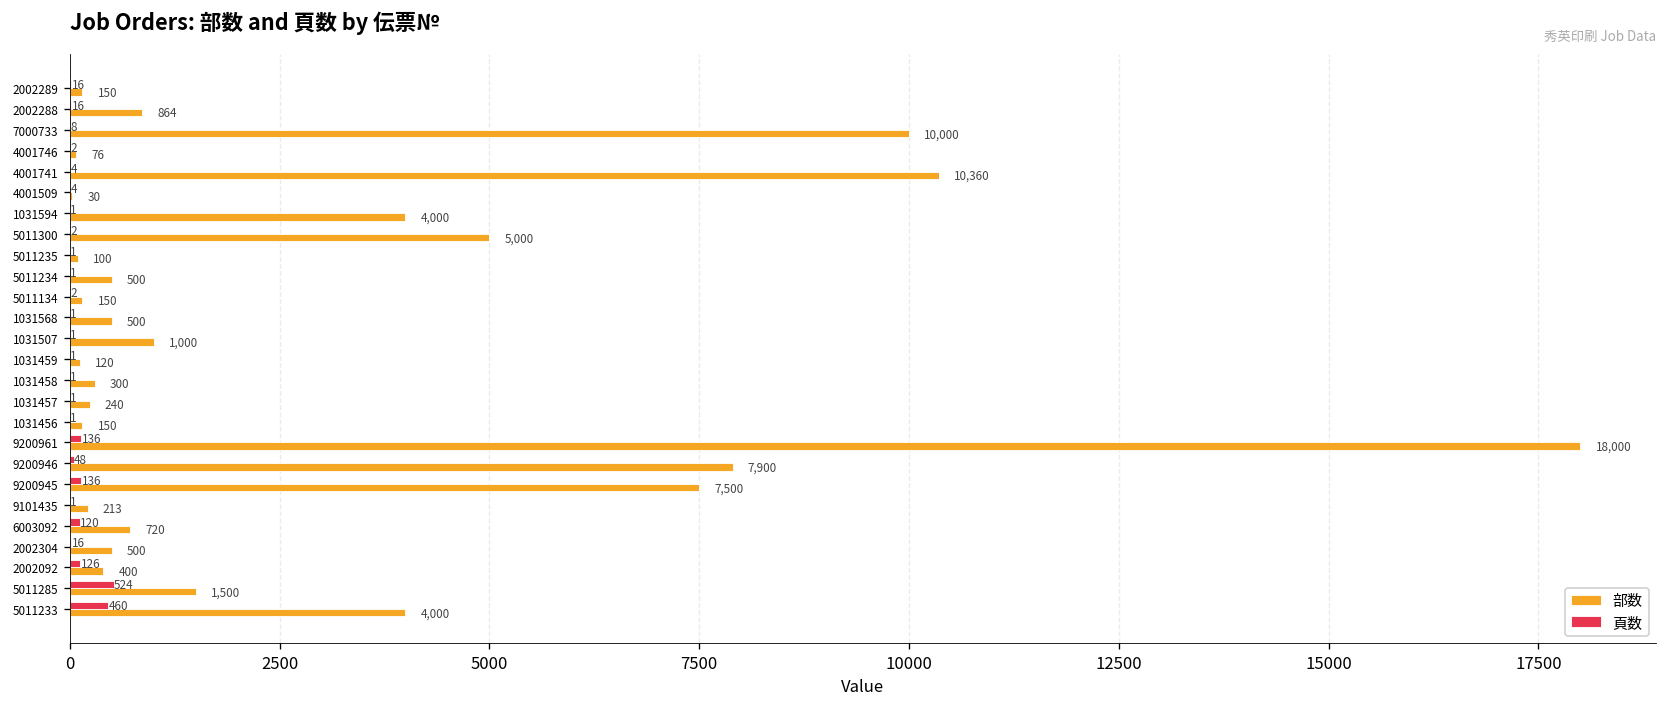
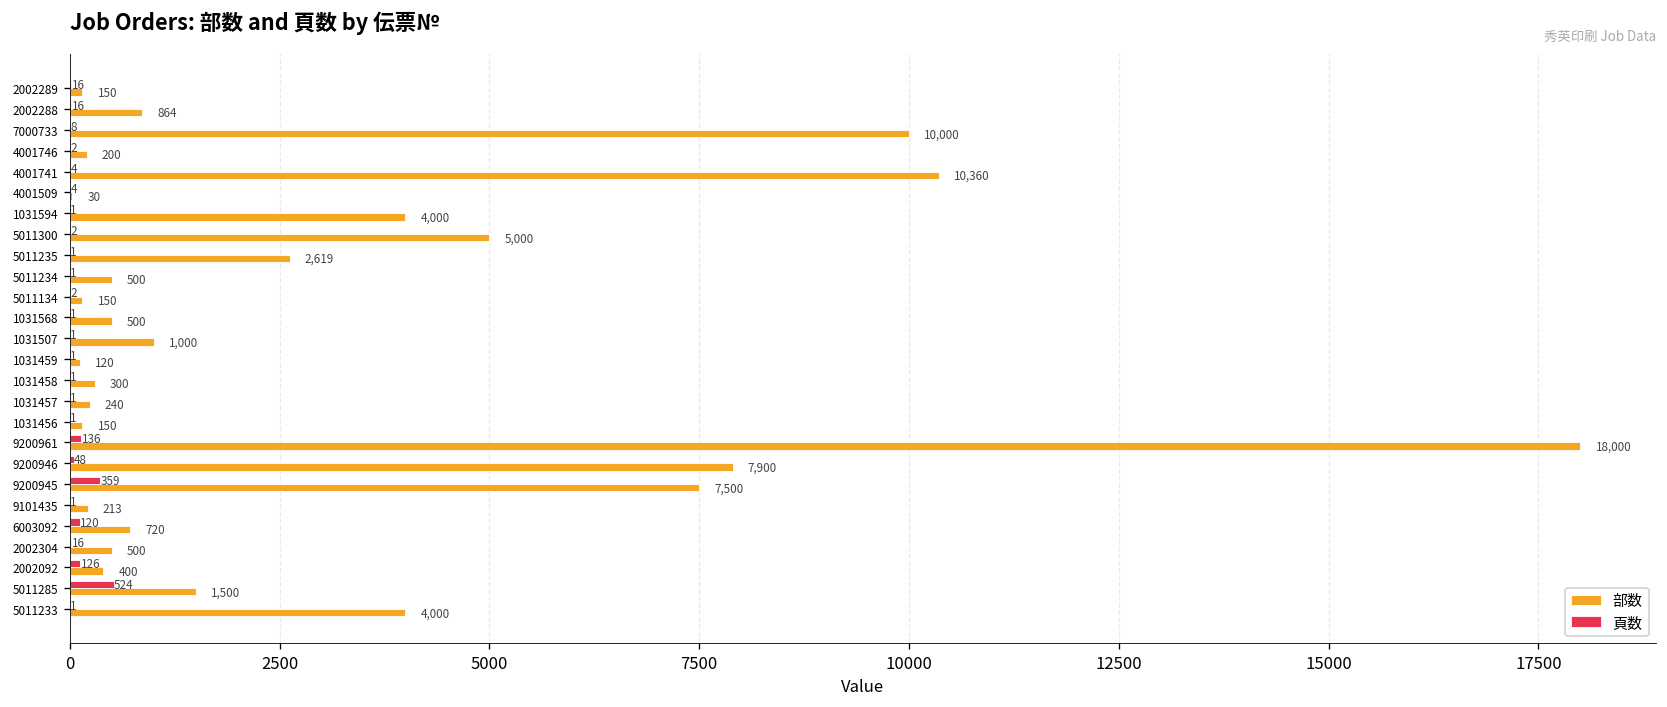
部数, 4001746: 76 -> 200
部数, 5011235: 100 -> 2,619
頁数, 9200945: 136 -> 359
頁数, 5011233: 460 -> 1
